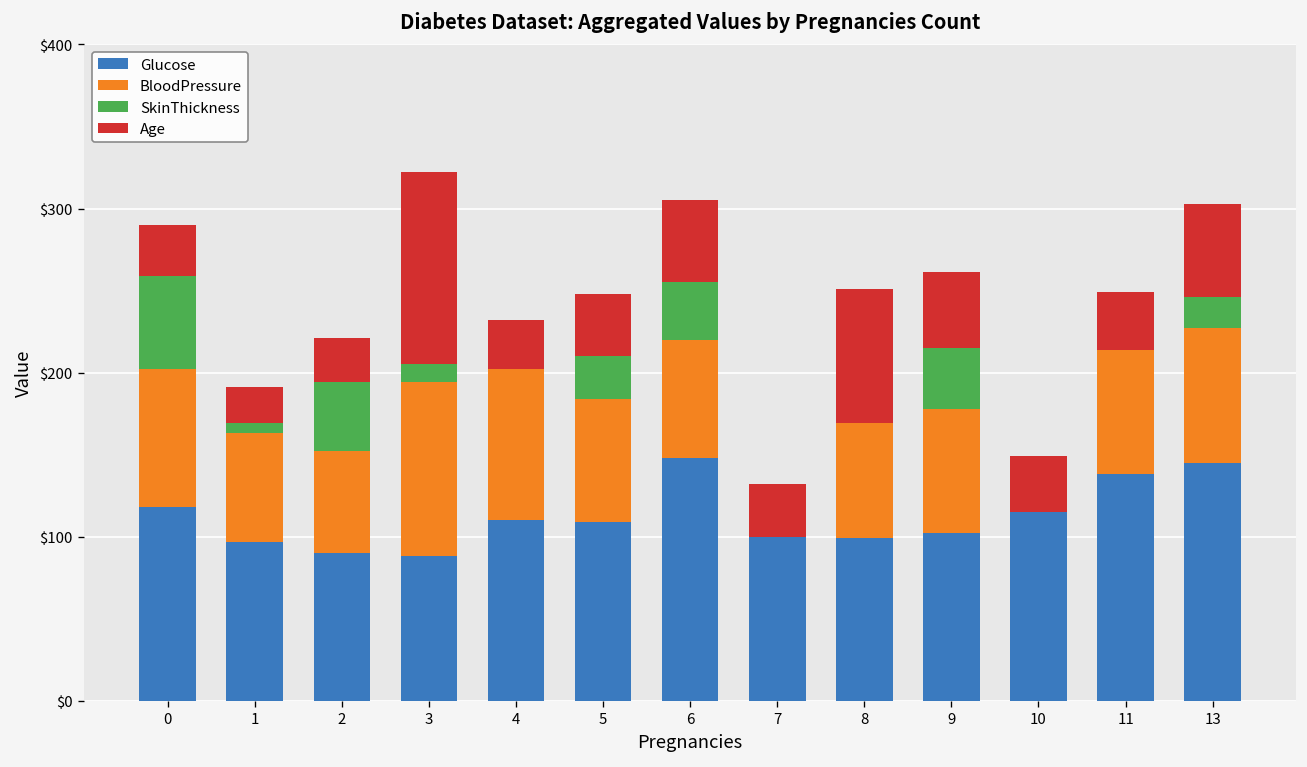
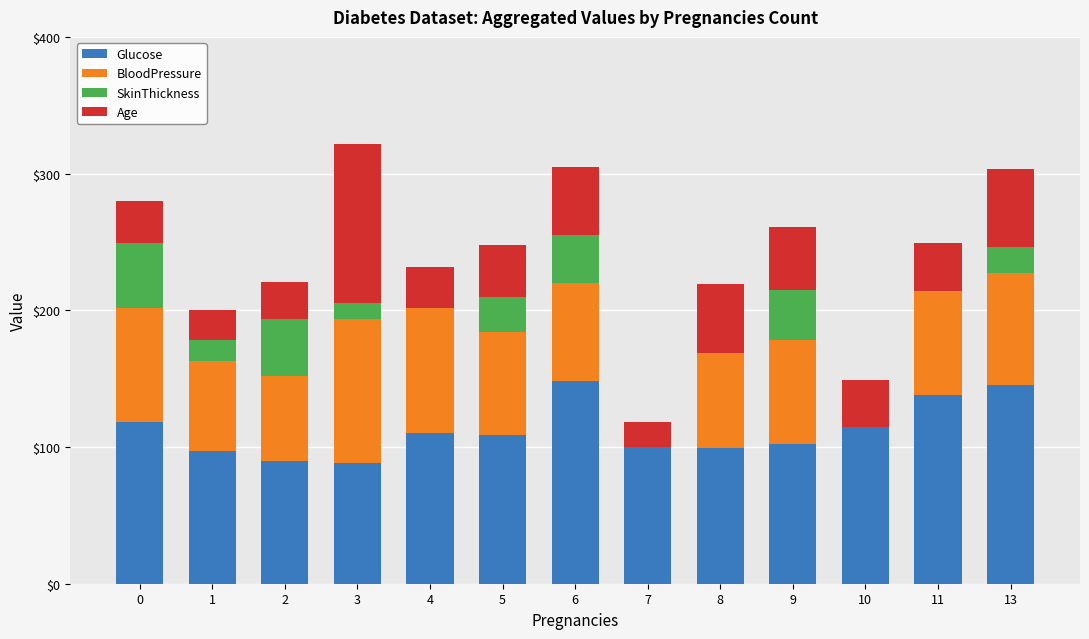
SkinThickness, 0: $57 -> $47
SkinThickness, 1: $6 -> $15
Age, 7: $32 -> $18
Age, 8: $82 -> $50
